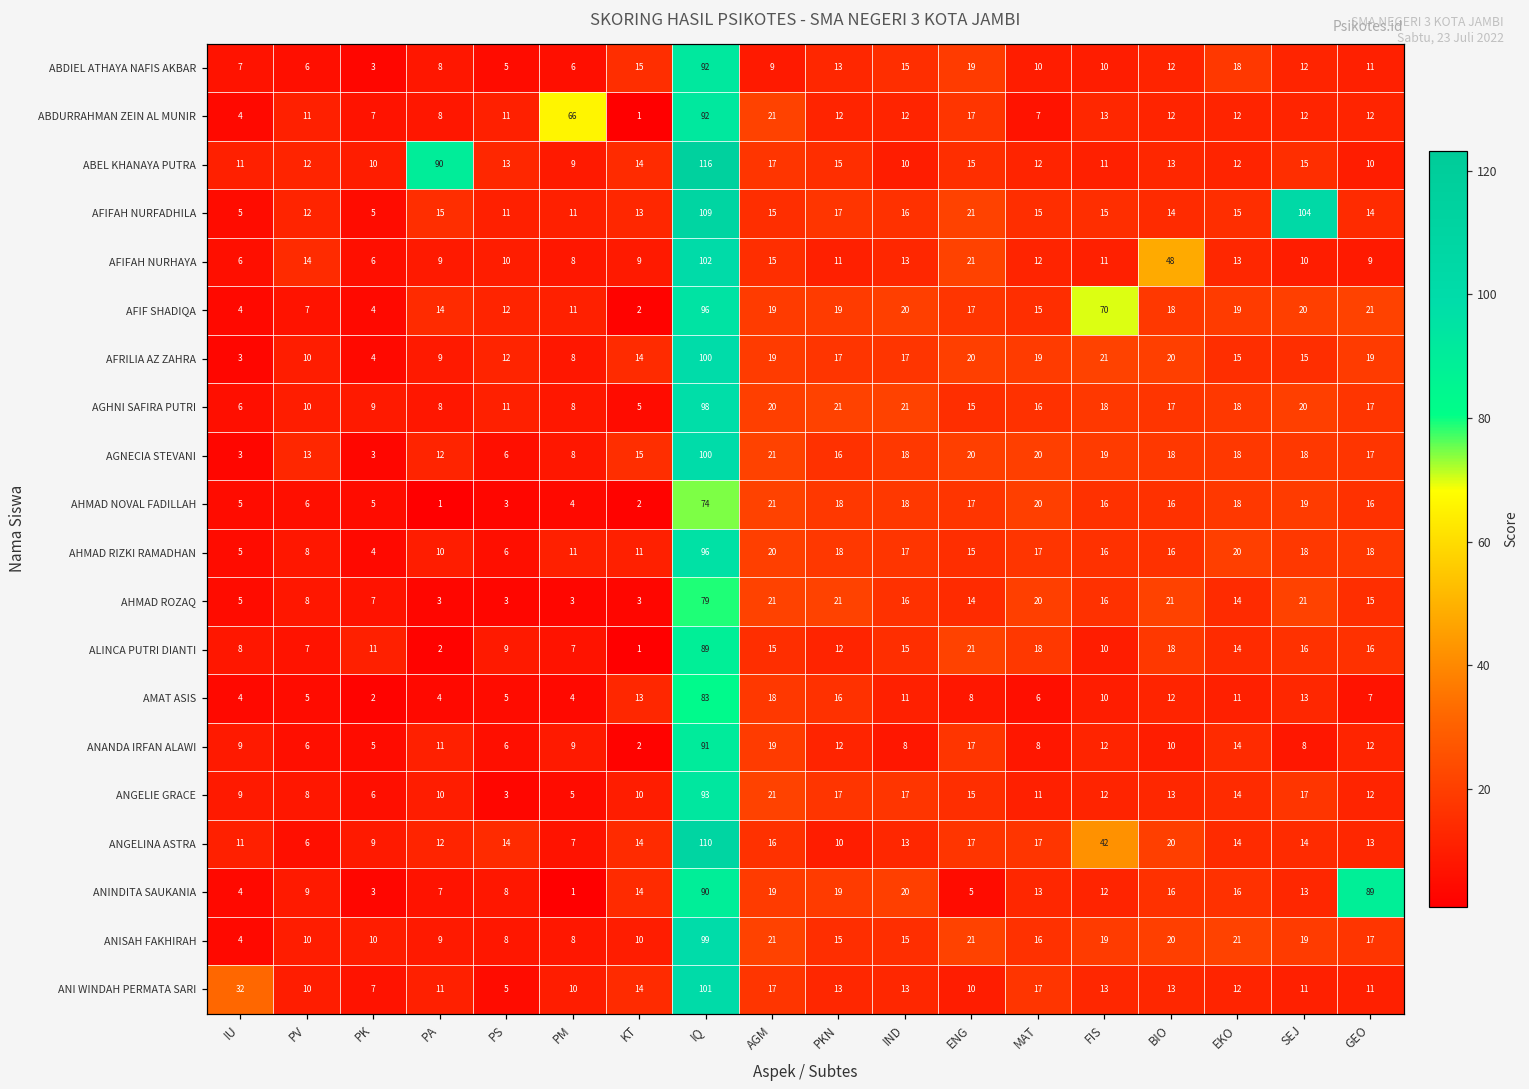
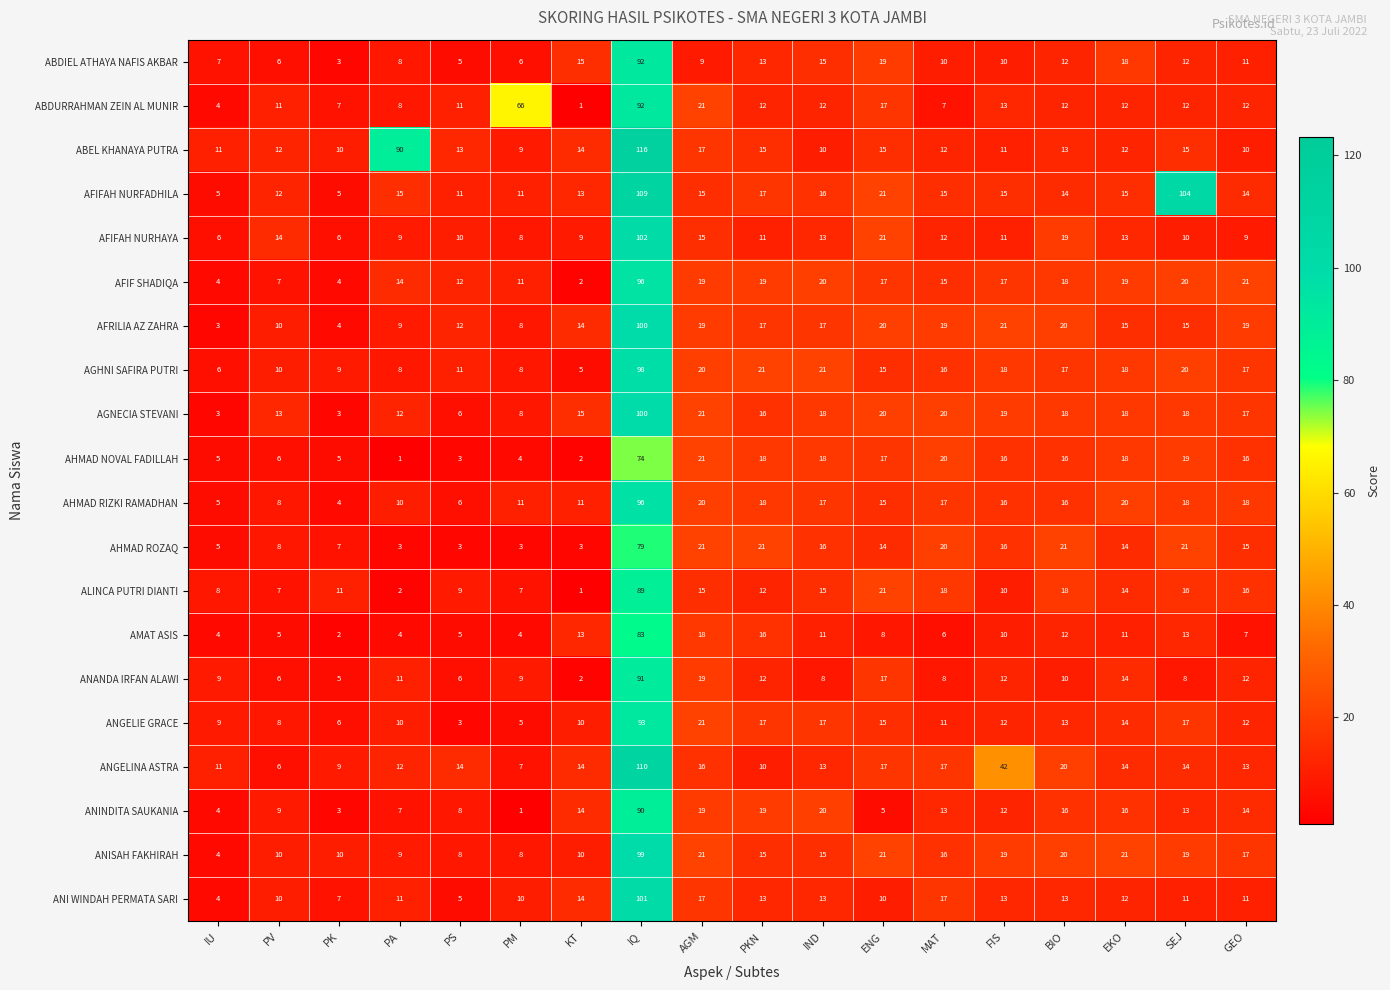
AFIFAH NURHAYA, BIO: 48 -> 19
AFIF SHADIQA, FIS: 70 -> 17
ANINDITA SAUKANIA, GEO: 89 -> 14
ANI WINDAH PERMATA SARI, IU: 32 -> 4
